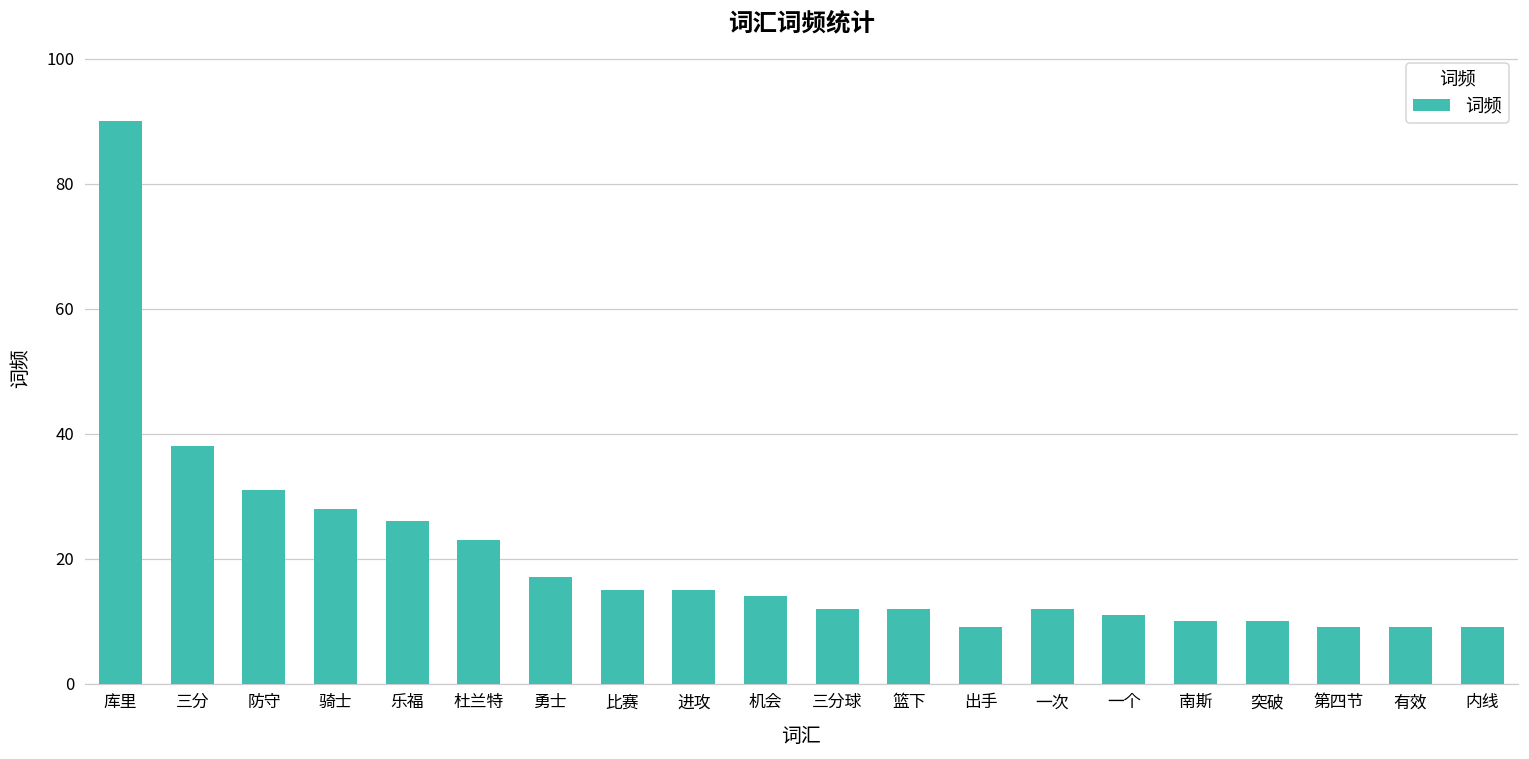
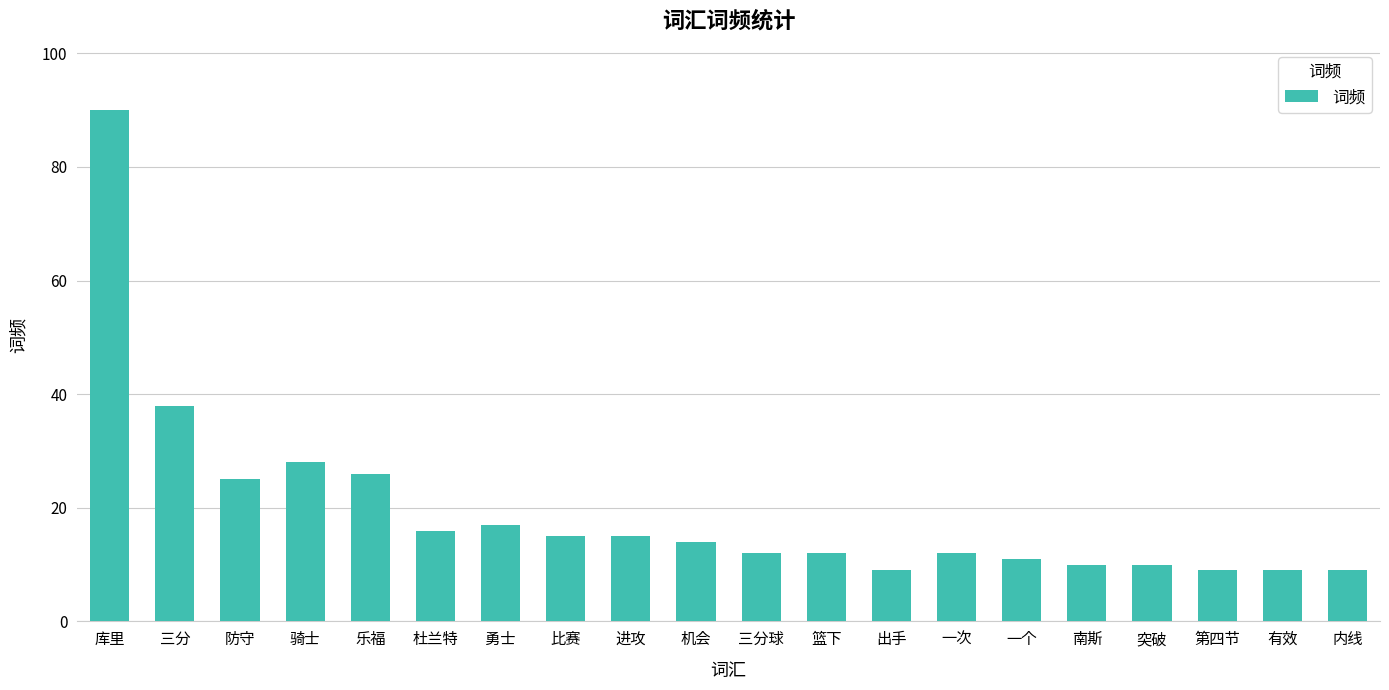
防守: 31 -> 25
杜兰特: 23 -> 16
